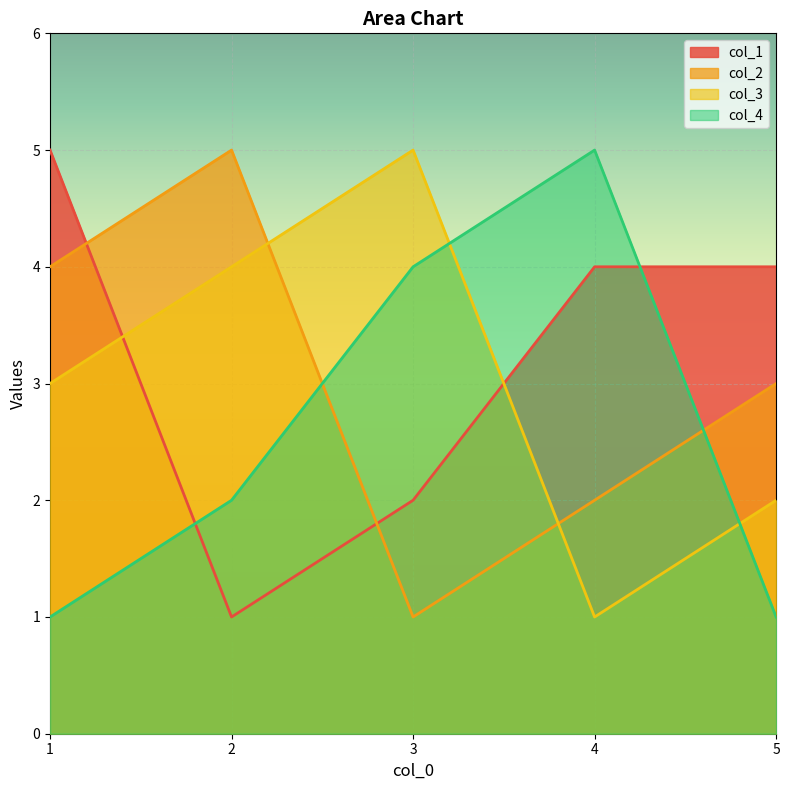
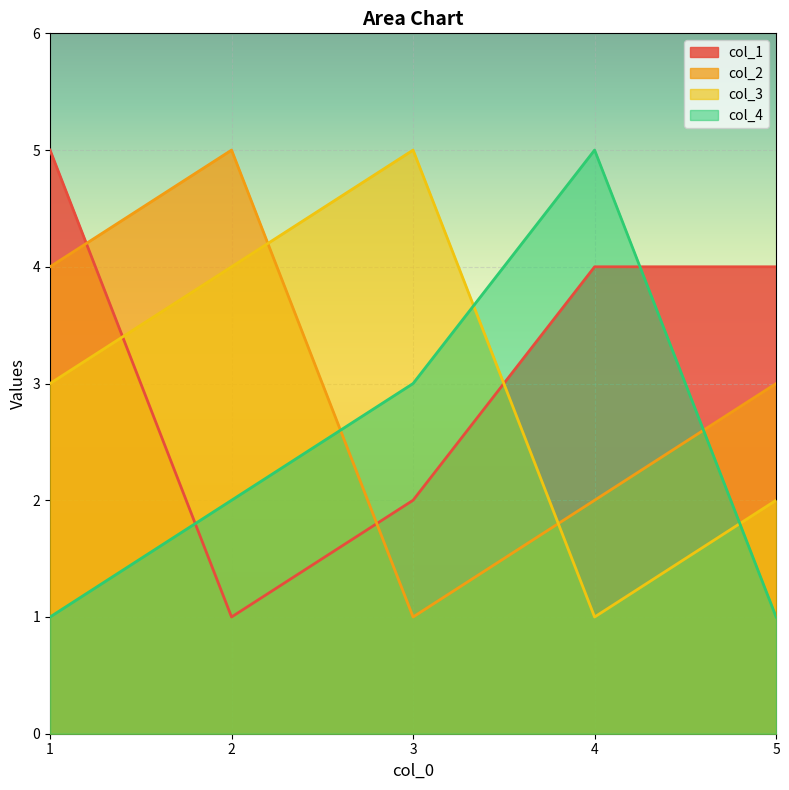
col_4, 3: 4 -> 3
